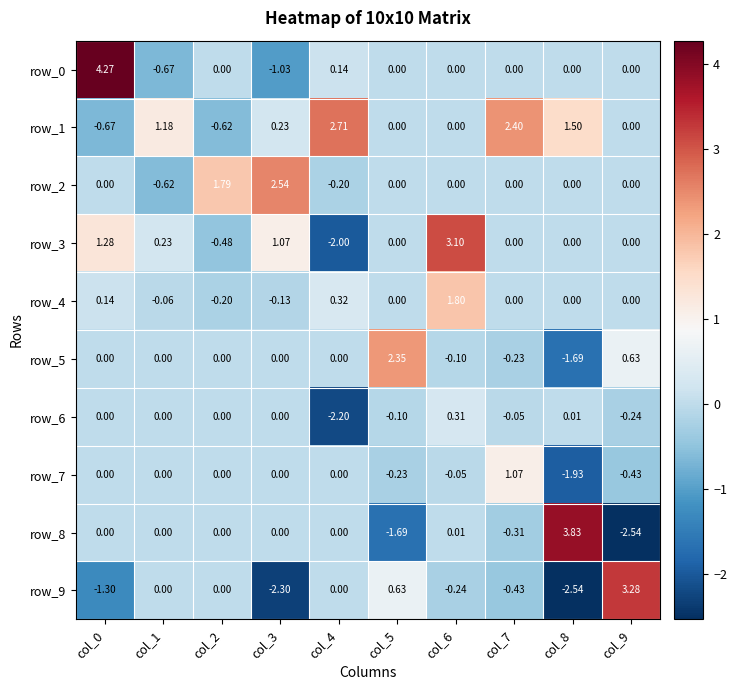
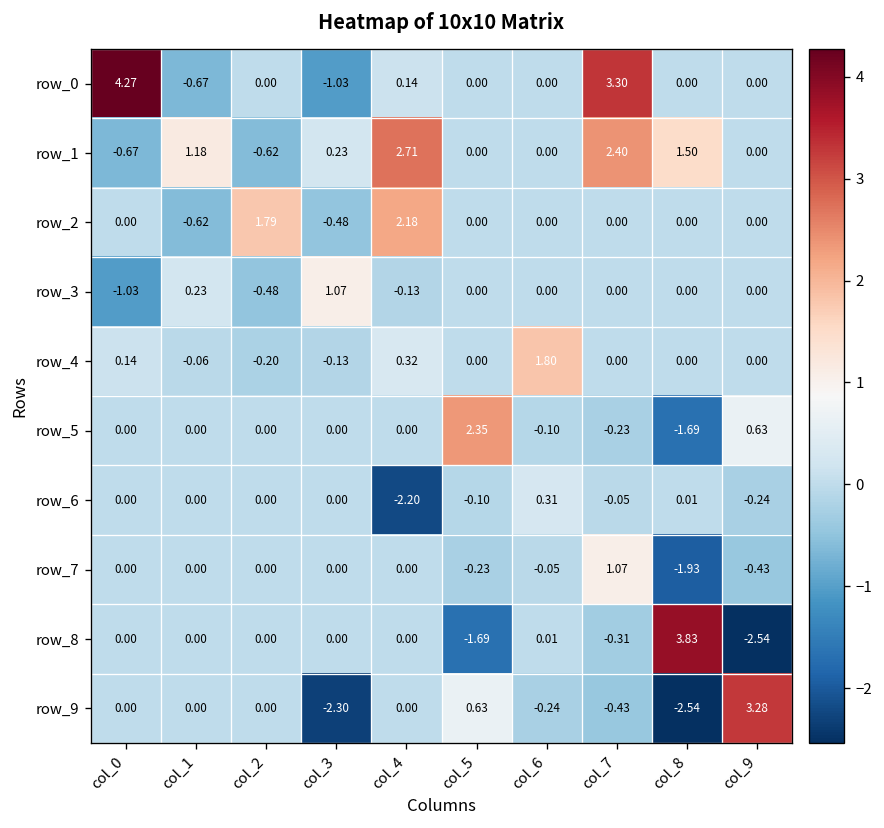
row_0, col_7: 0.00 -> 3.30
row_2, col_3: 2.54 -> -0.48
row_2, col_4: -0.20 -> 2.18
row_3, col_0: 1.28 -> -1.03
row_3, col_4: -2.00 -> -0.13
row_3, col_6: 3.10 -> 0.00
row_9, col_0: -1.30 -> 0.00
